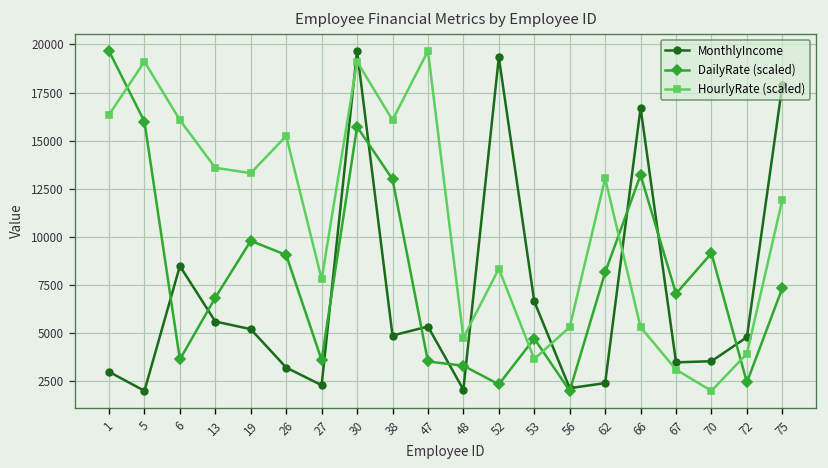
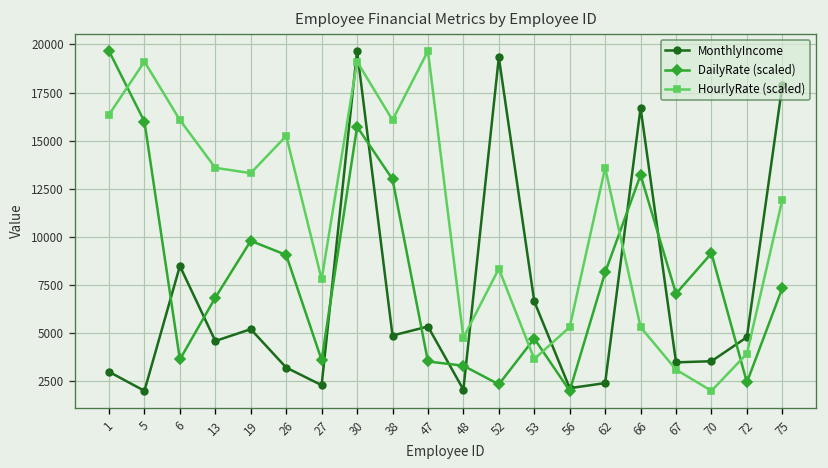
MonthlyIncome, 13: 5600 -> 4600
HourlyRate (scaled), 62: 13000 -> 13600
